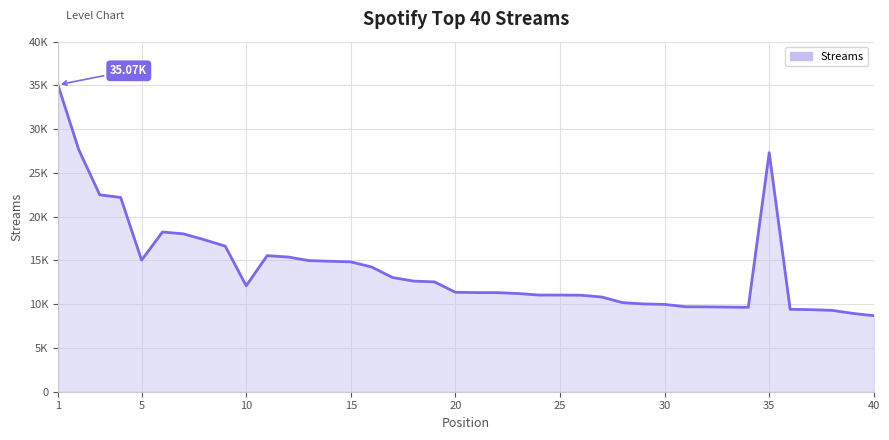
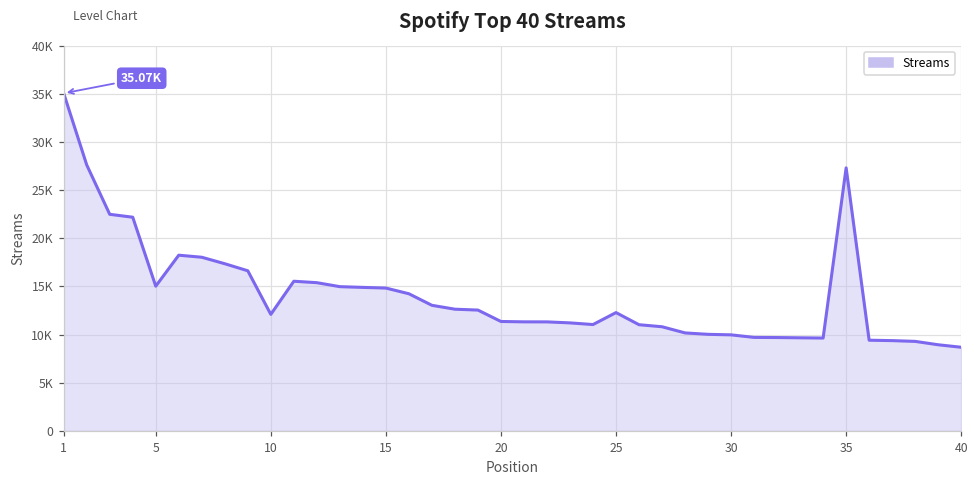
25: 11000 -> 12000
